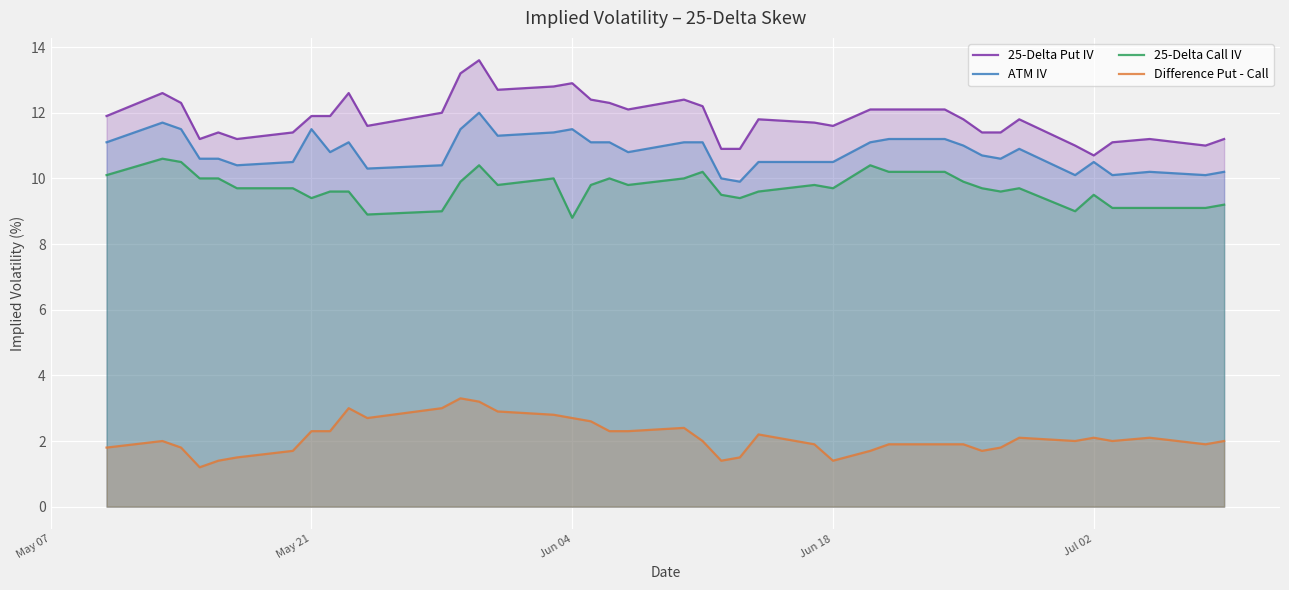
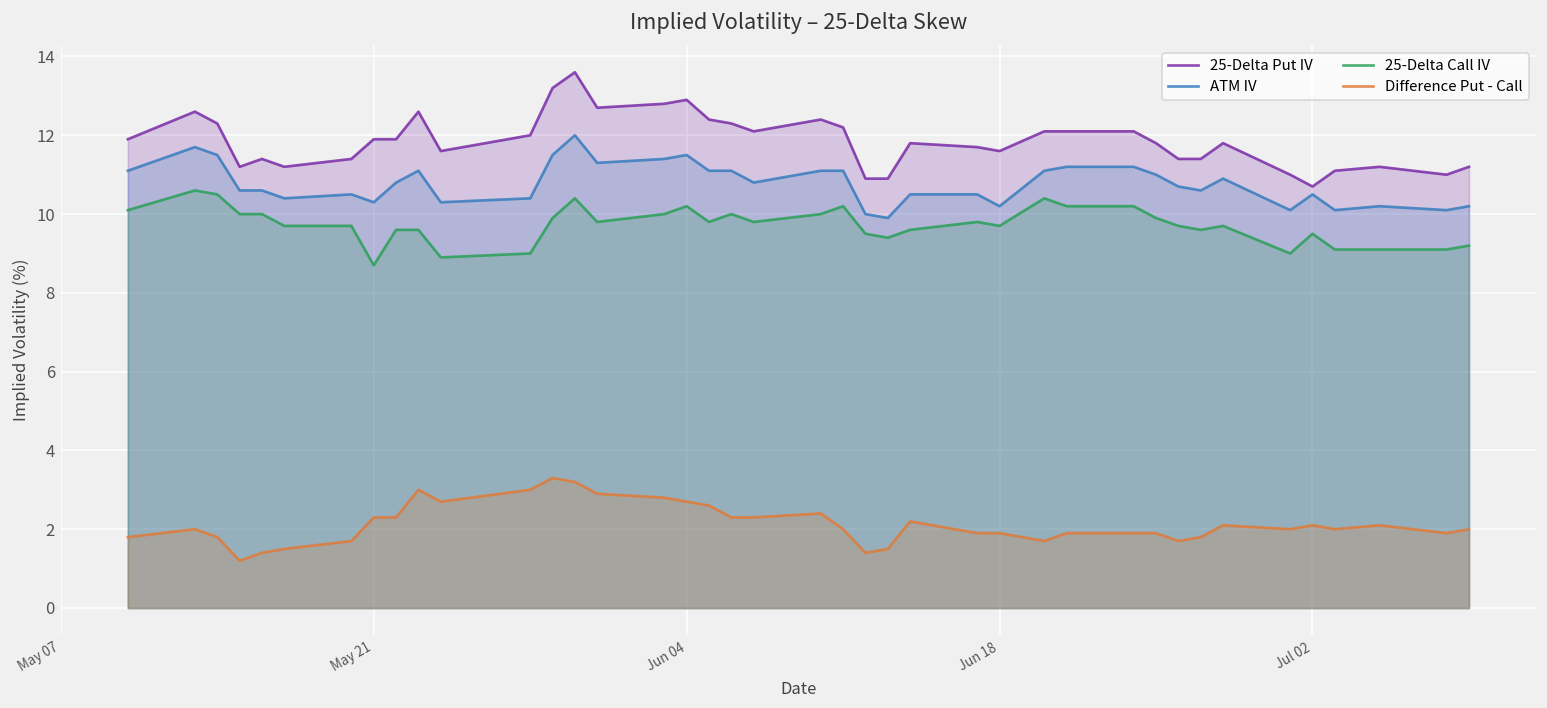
ATM IV, May 21: 11.5 -> 10.3
25-Delta Call IV, May 21: 9.4 -> 8.7
25-Delta Call IV, Jun 04: 8.8 -> 10.2
ATM IV, Jun 18: 10.5 -> 10.2
Difference Put - Call, Jun 18: 1.4 -> 1.9
